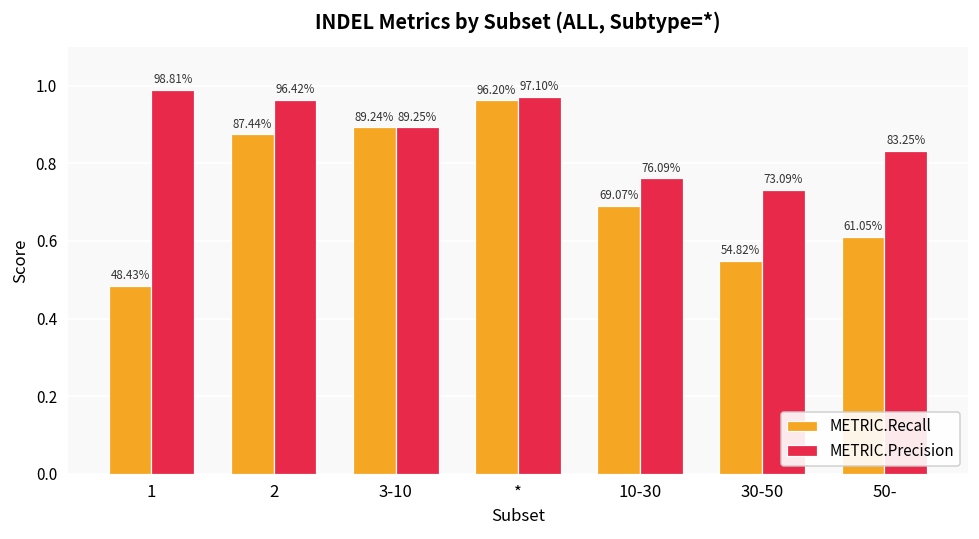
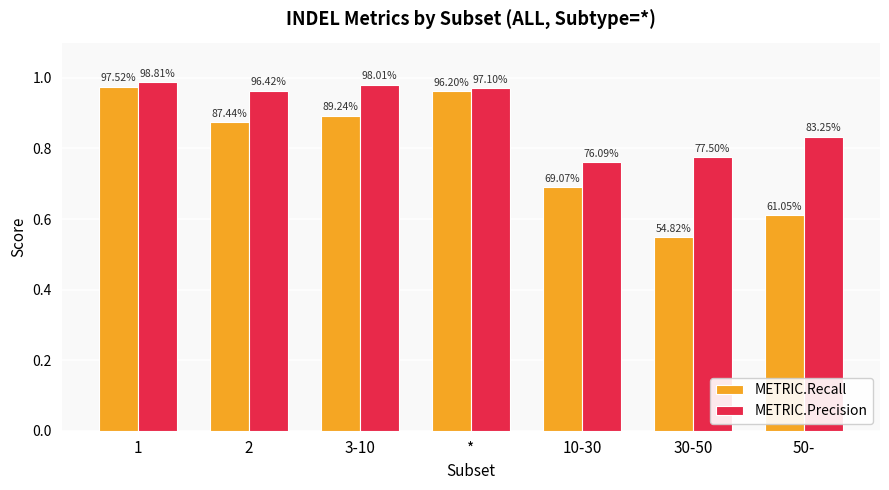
METRIC.Recall, 1: 48.43% -> 97.52%
METRIC.Precision, 3-10: 89.25% -> 98.01%
METRIC.Precision, 30-50: 73.09% -> 77.50%
